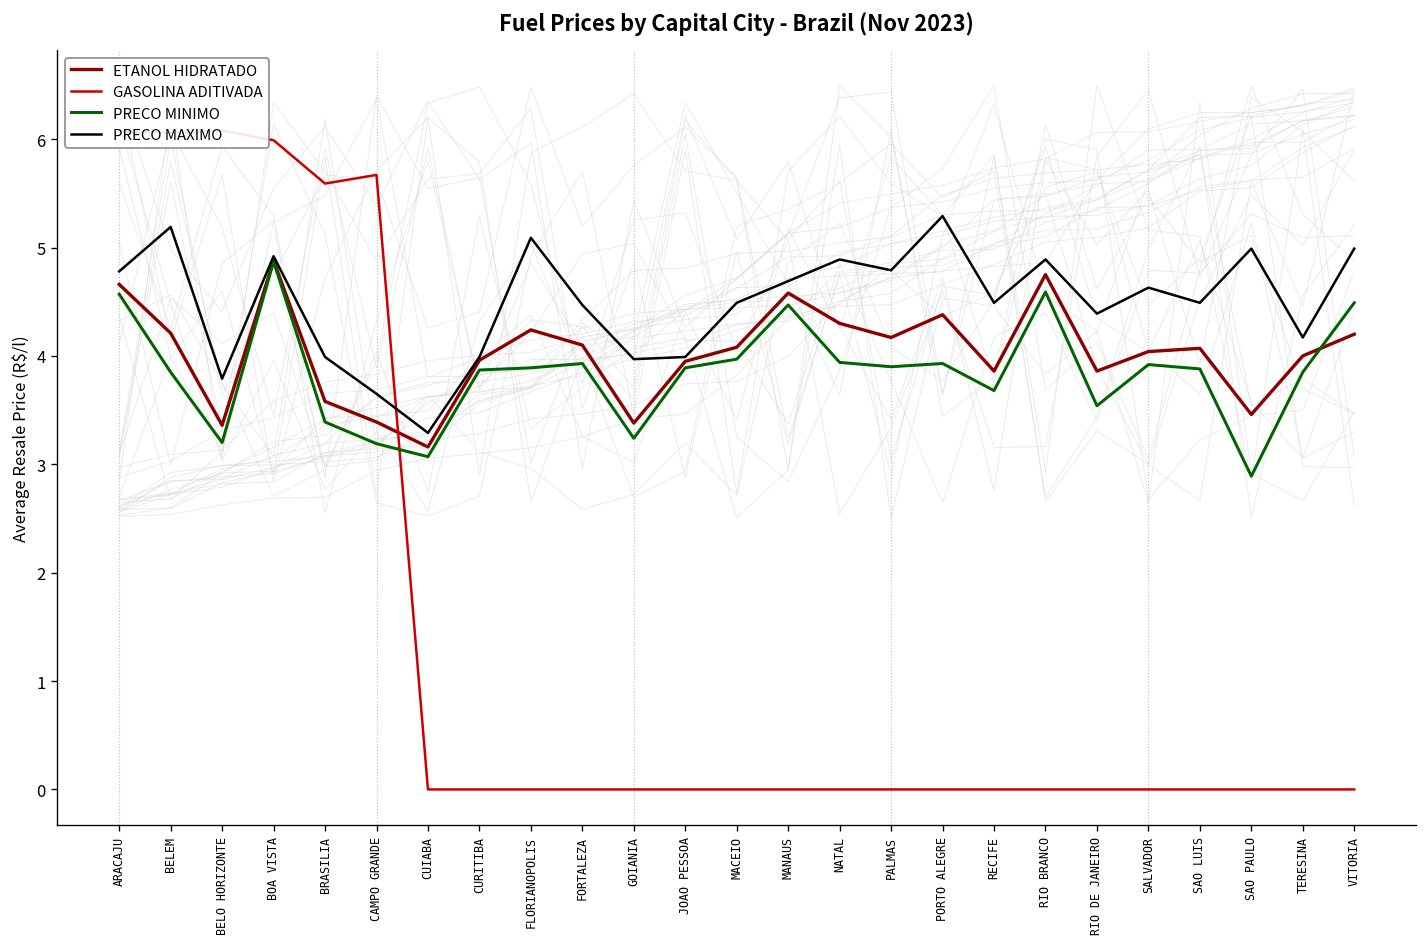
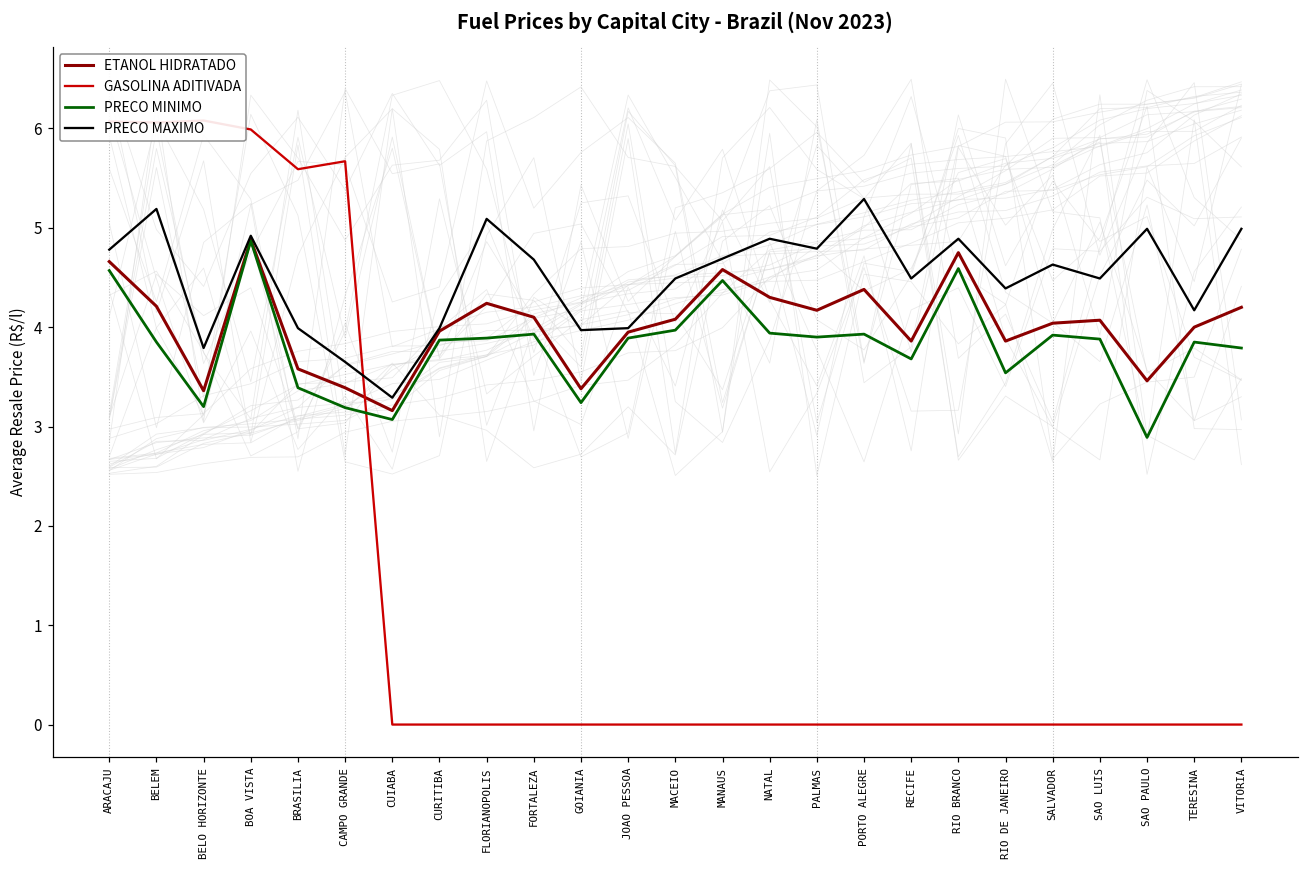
PRECO MAXIMO, FORTALEZA: 4.5 -> 4.7
PRECO MINIMO, VITORIA: 4.5 -> 3.8
